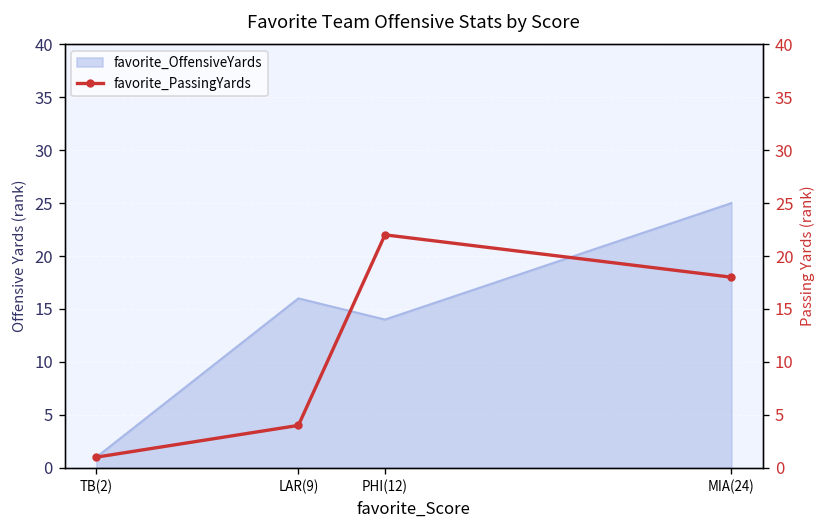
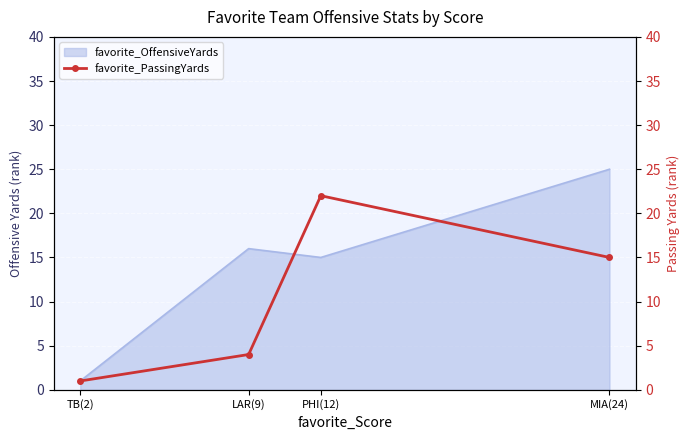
favorite_OffensiveYards, PHI(12): 14 -> 15
favorite_PassingYards, MIA(24): 18 -> 15
